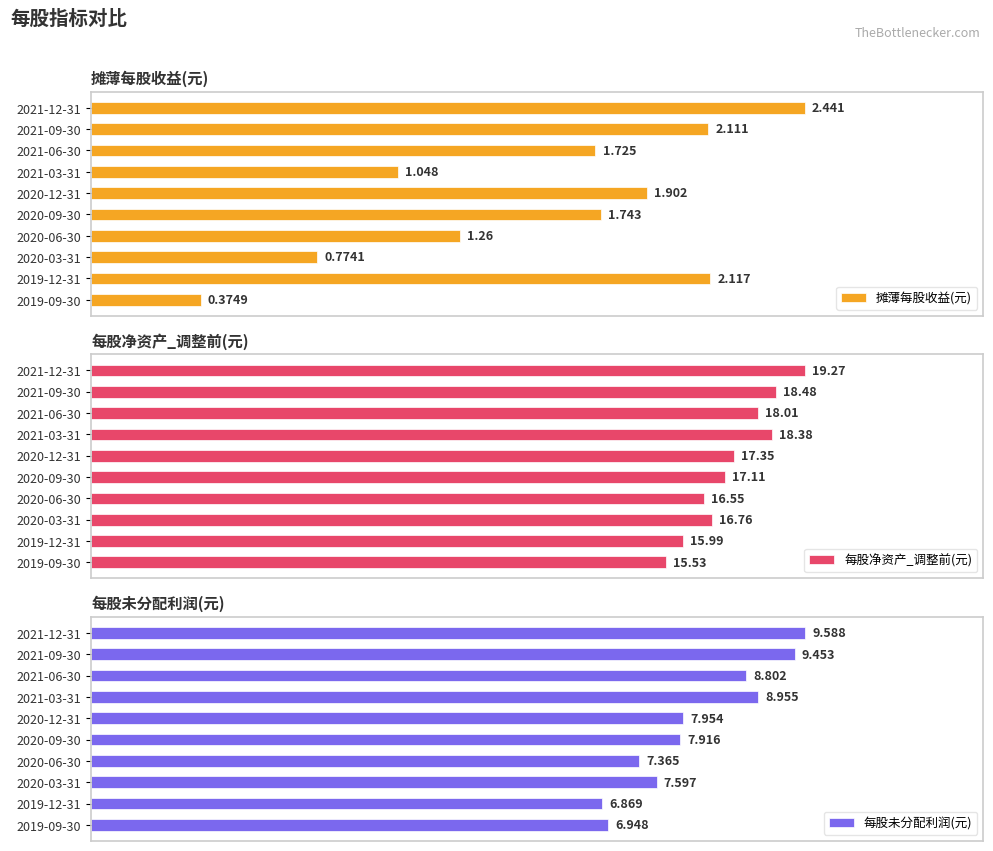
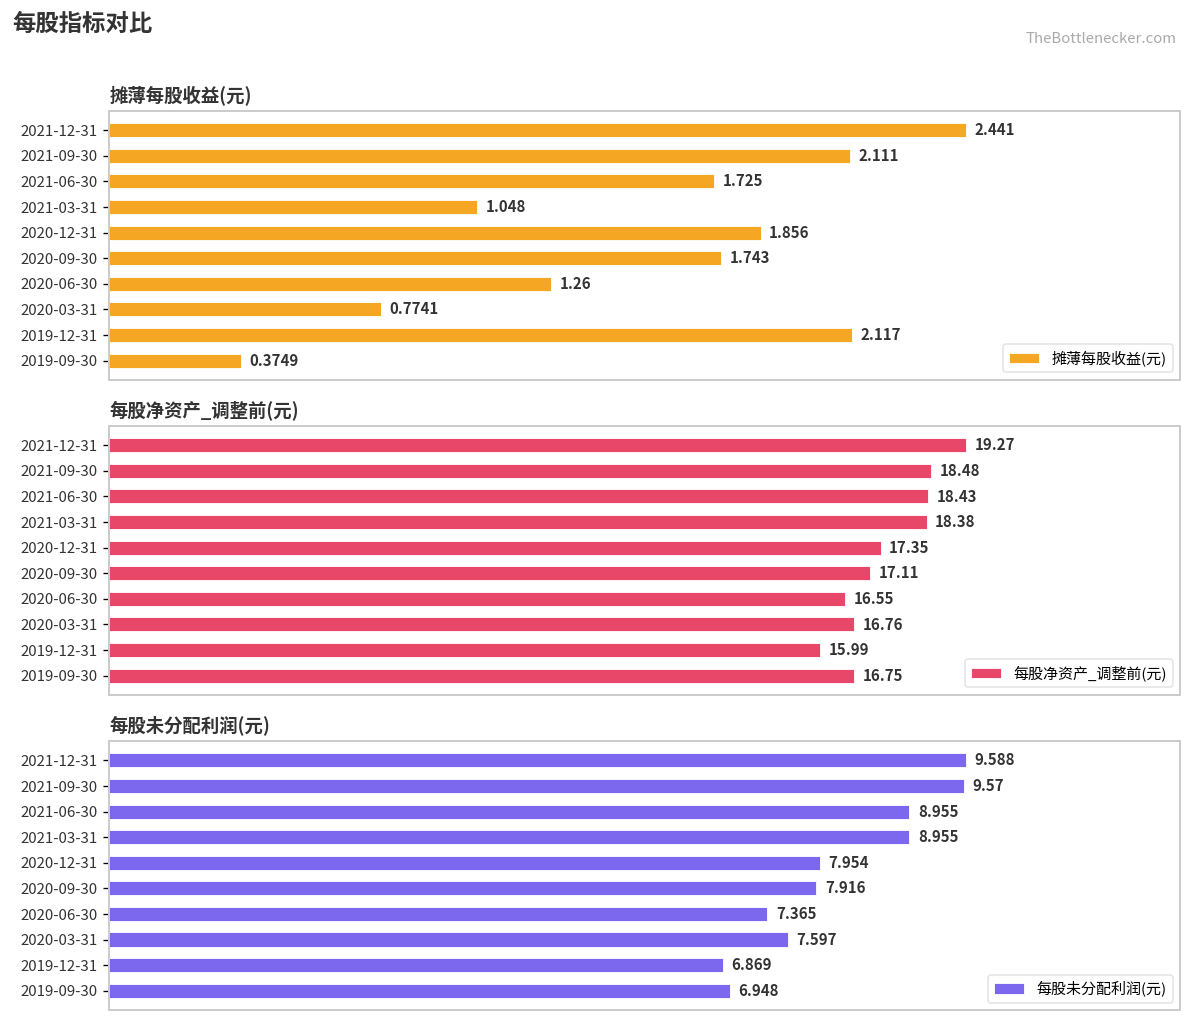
摊薄每股收益(元), 2020-12-31: 1.902 -> 1.856
每股净资产_调整前(元), 2021-06-30: 18.01 -> 18.43
每股净资产_调整前(元), 2019-09-30: 15.53 -> 16.75
每股未分配利润(元), 2021-09-30: 9.453 -> 9.57
每股未分配利润(元), 2021-06-30: 8.802 -> 8.955
